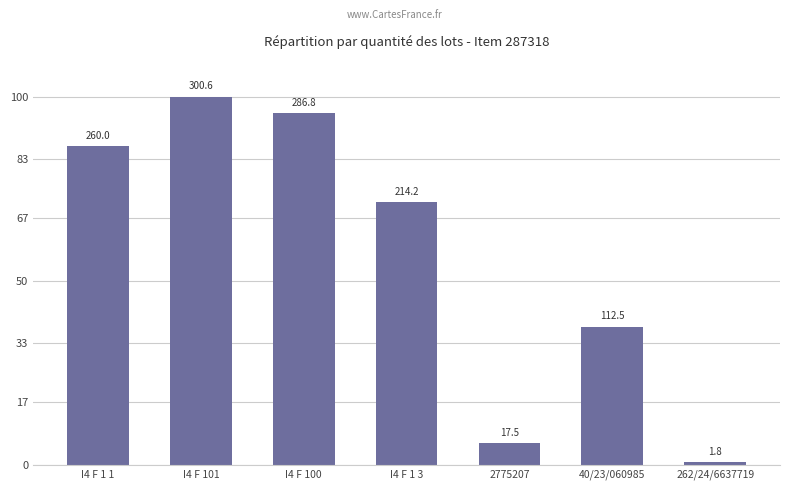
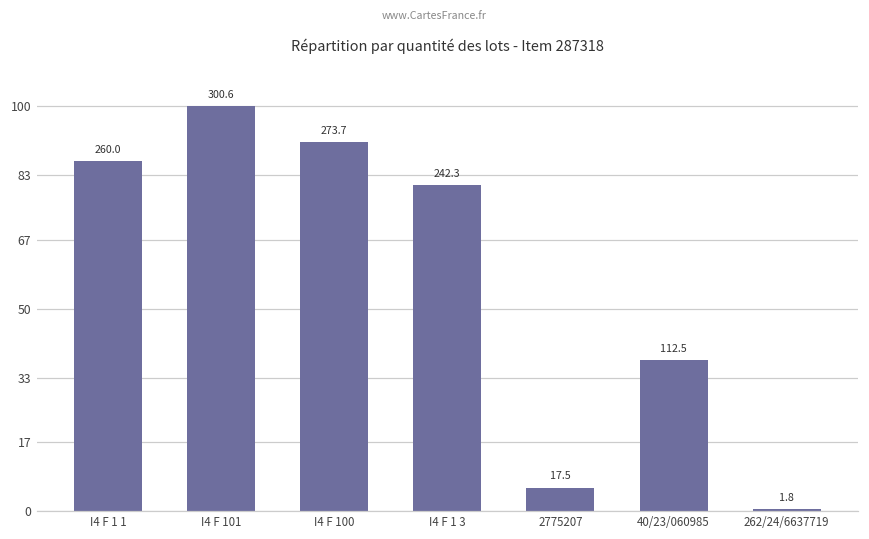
I4 F 100: 286.8 -> 273.7
I4 F 1 3: 214.2 -> 242.3
